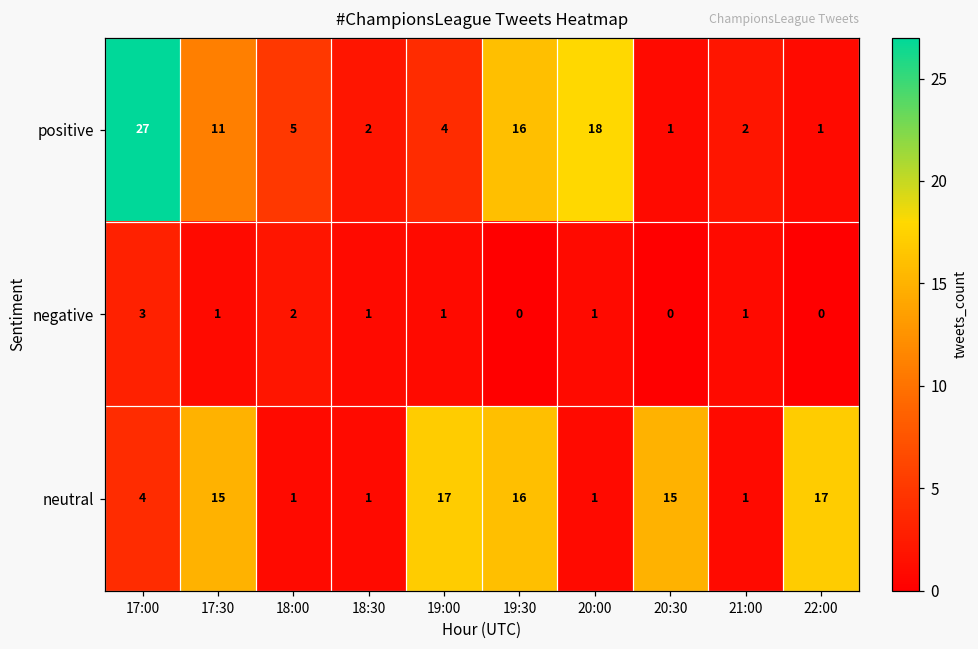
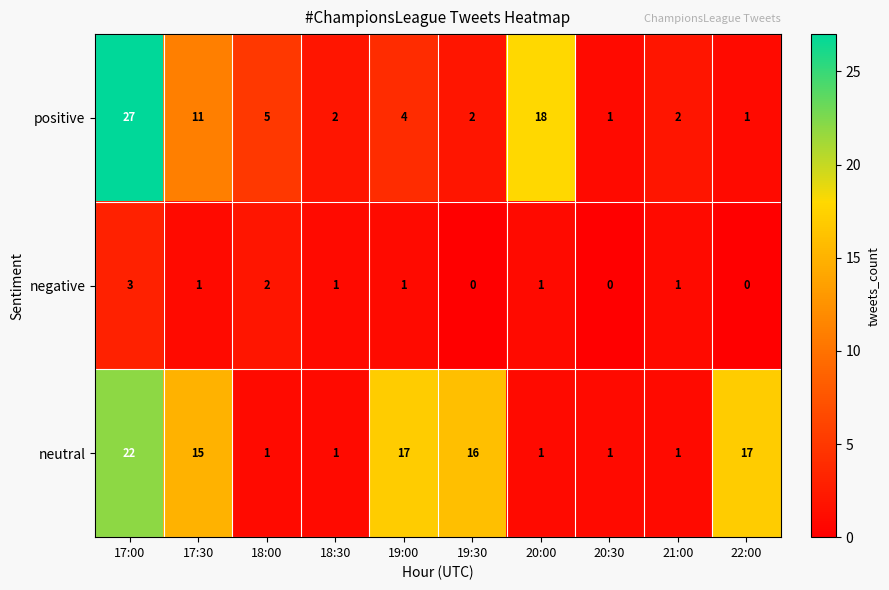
positive, 19:30: 16 -> 2
neutral, 17:00: 4 -> 22
neutral, 20:30: 15 -> 1
